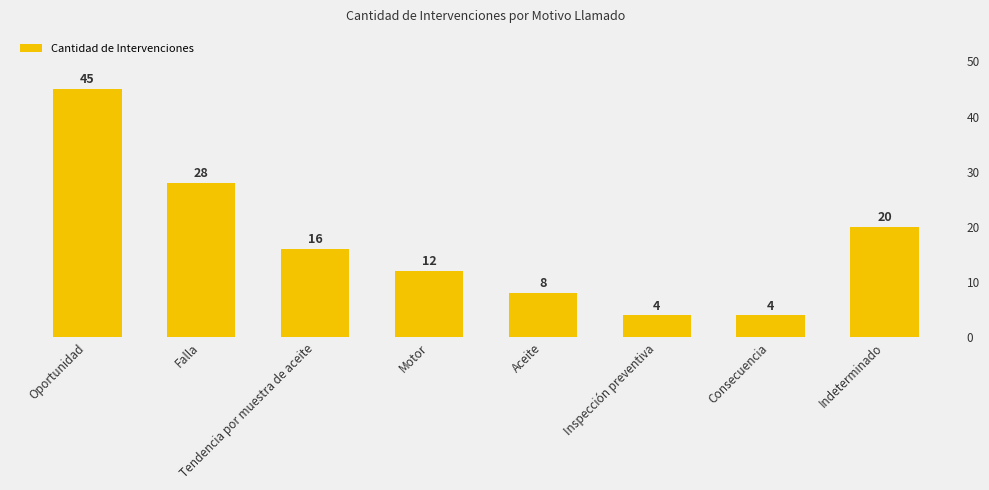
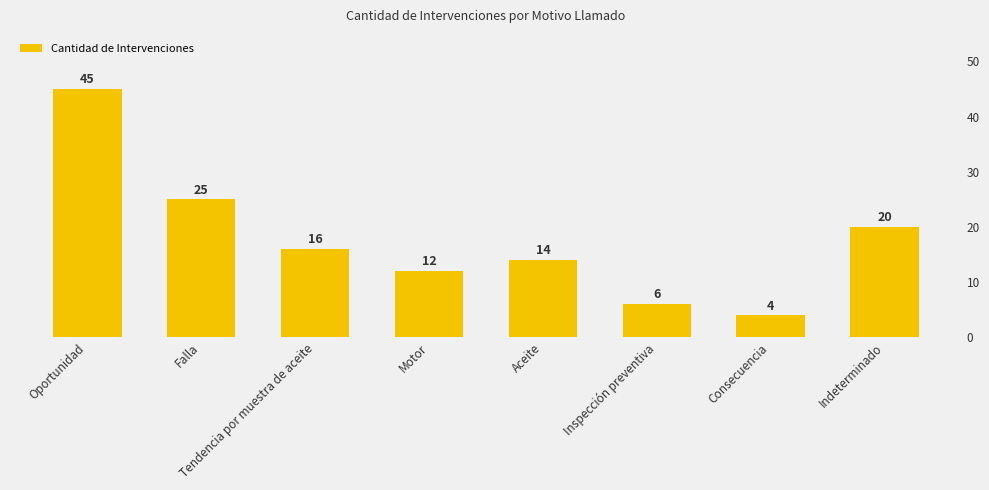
Falla: 28 -> 25
Aceite: 8 -> 14
Inspección preventiva: 4 -> 6
